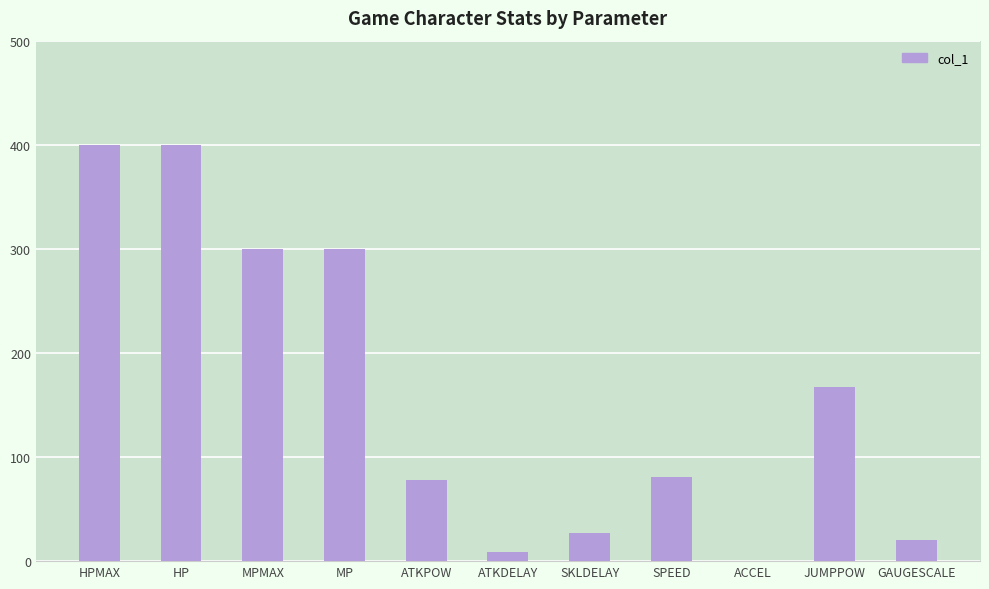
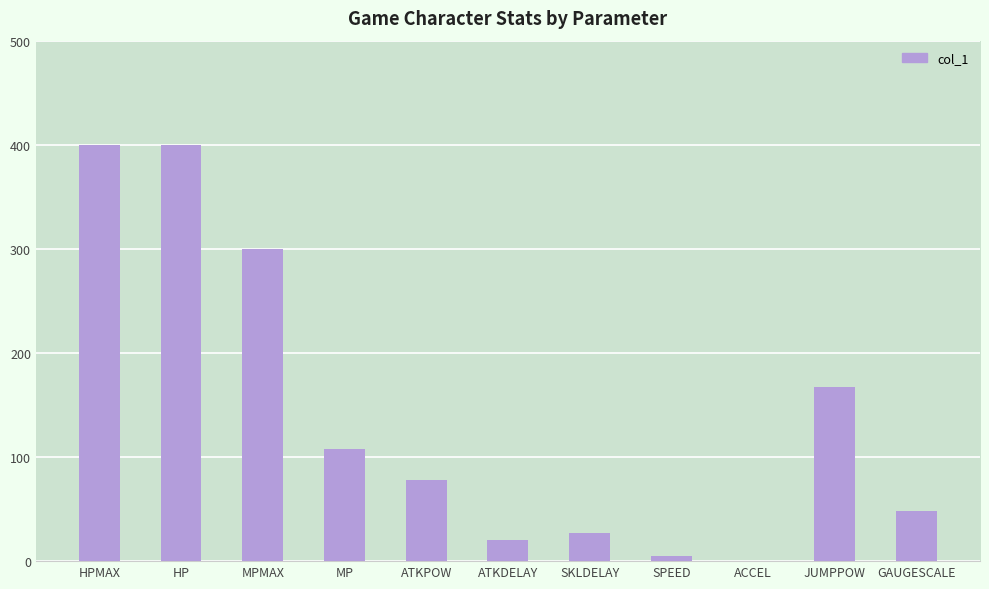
MP: 300 -> 108
ATKDELAY: 9 -> 20
SPEED: 81 -> 5
GAUGESCALE: 20 -> 48
